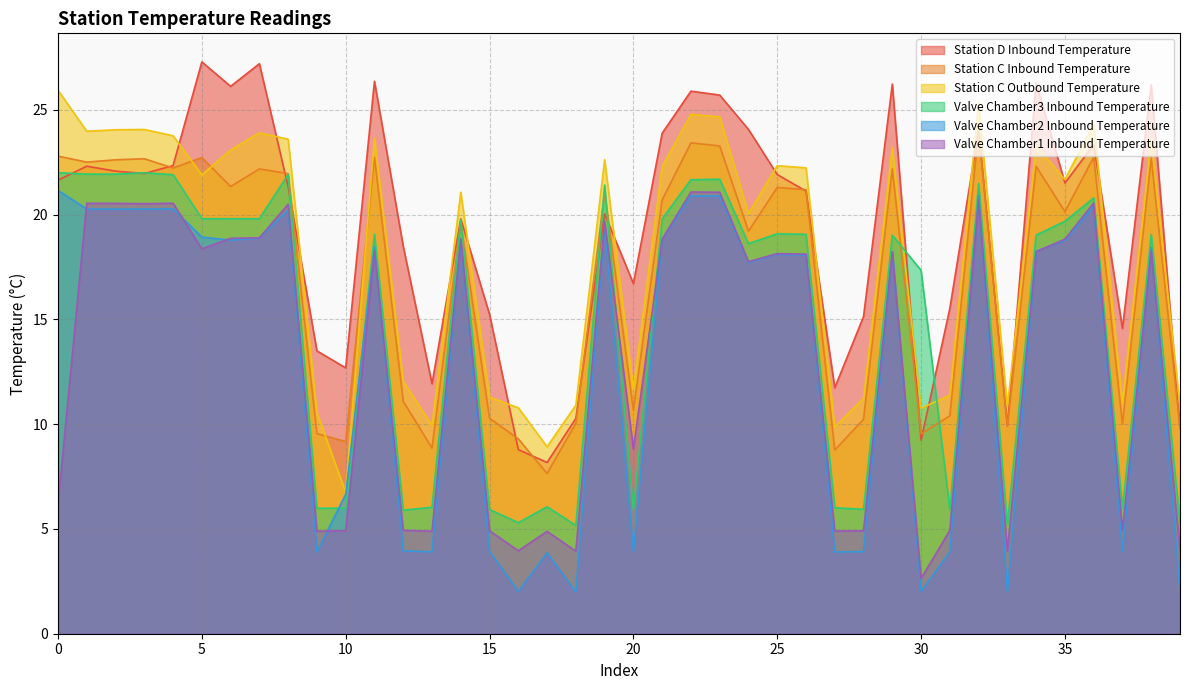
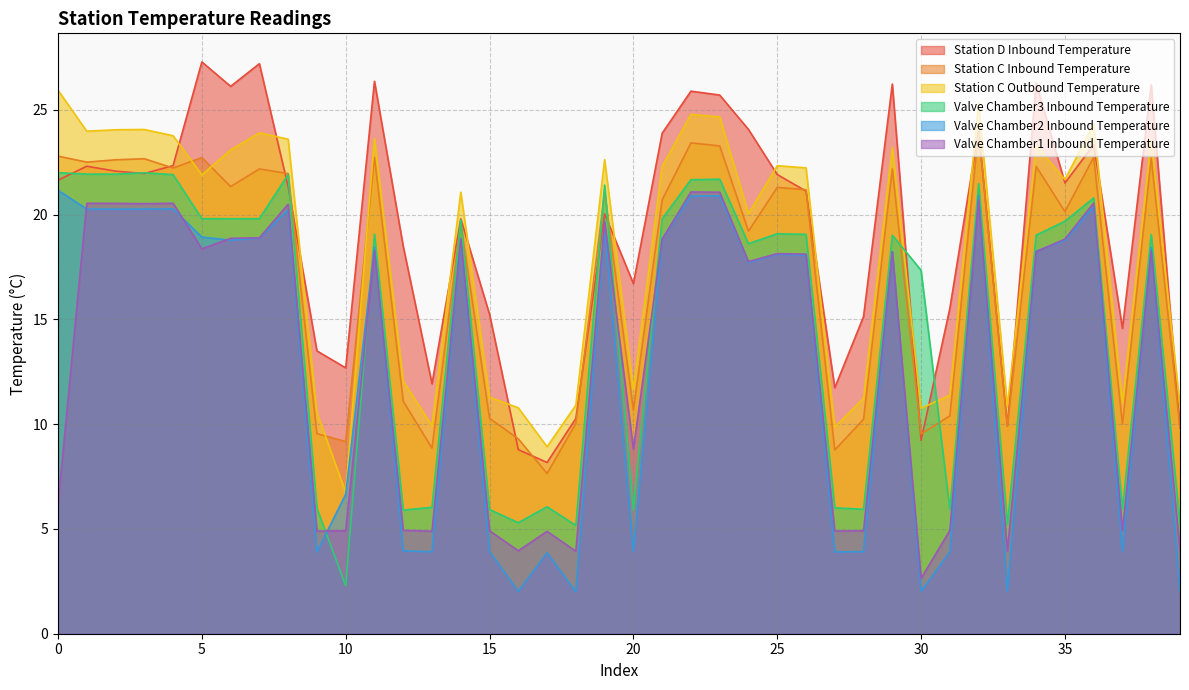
Valve Chamber3 Inbound Temperature, 10: 6.0 -> 2.3
